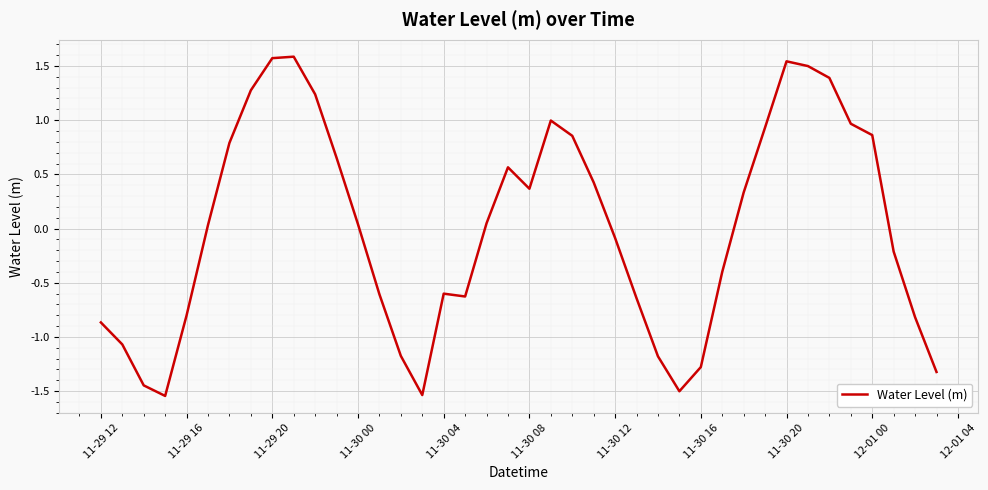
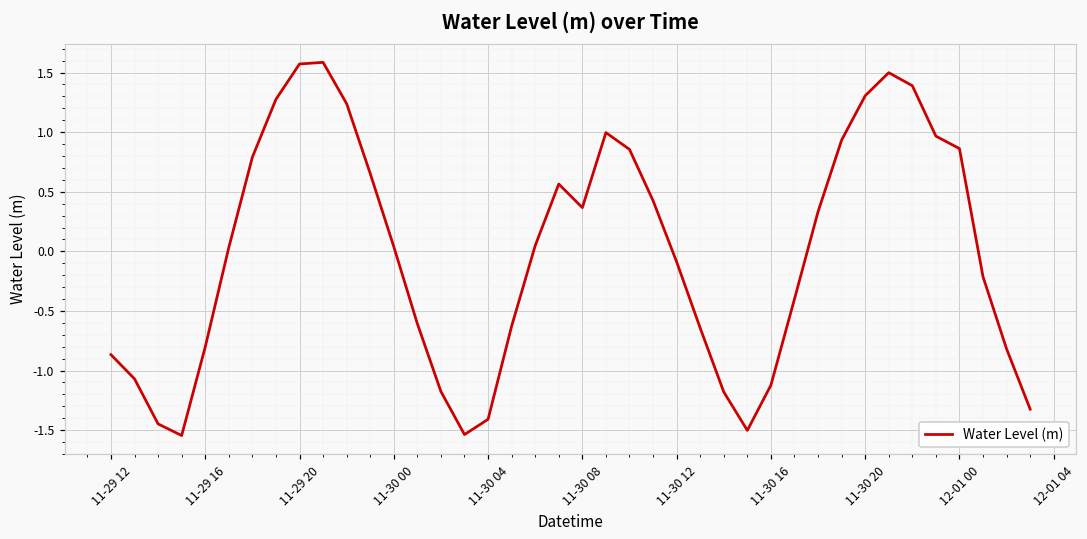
11-30 04: -0.60 -> -1.41
11-30 16: -1.28 -> -1.12
11-30 20: 1.54 -> 1.31
